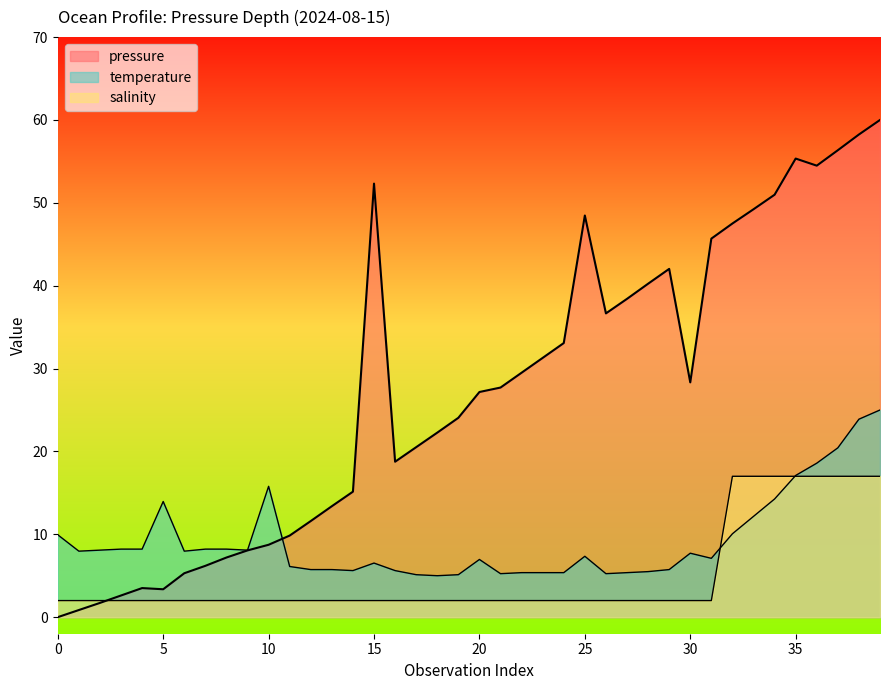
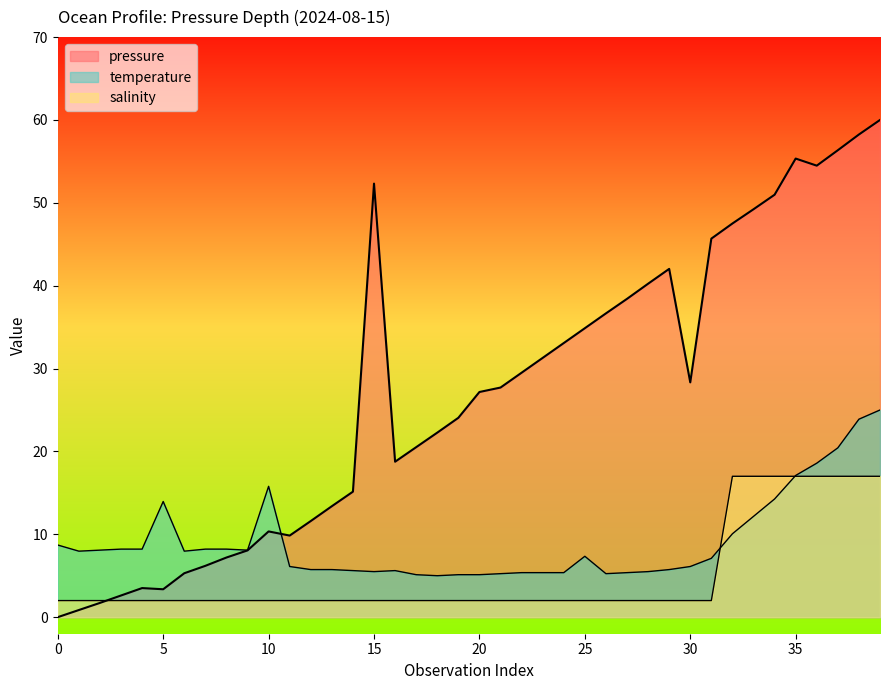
temperature, 0: 10 -> 9
pressure, 10: 9 -> 10
temperature, 15: 7 -> 5
temperature, 20: 7 -> 5
pressure, 25: 48 -> 35
temperature, 30: 8 -> 6
